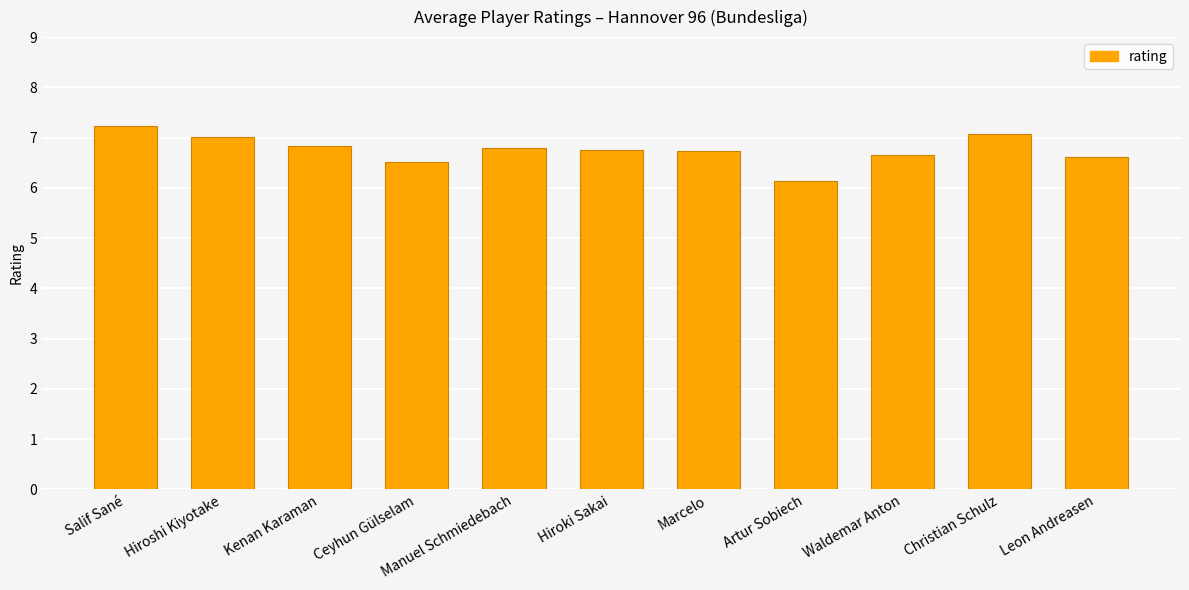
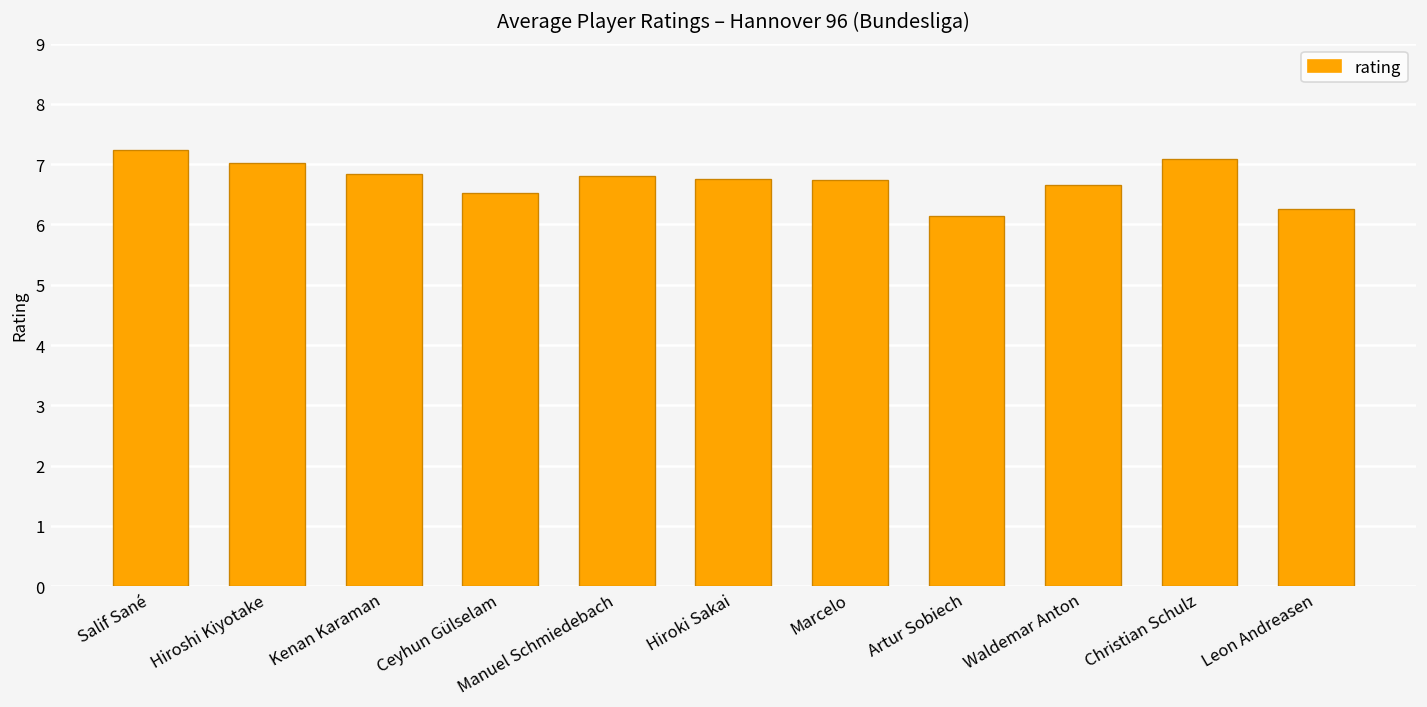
Leon Andreasen: 6.6 -> 6.3
